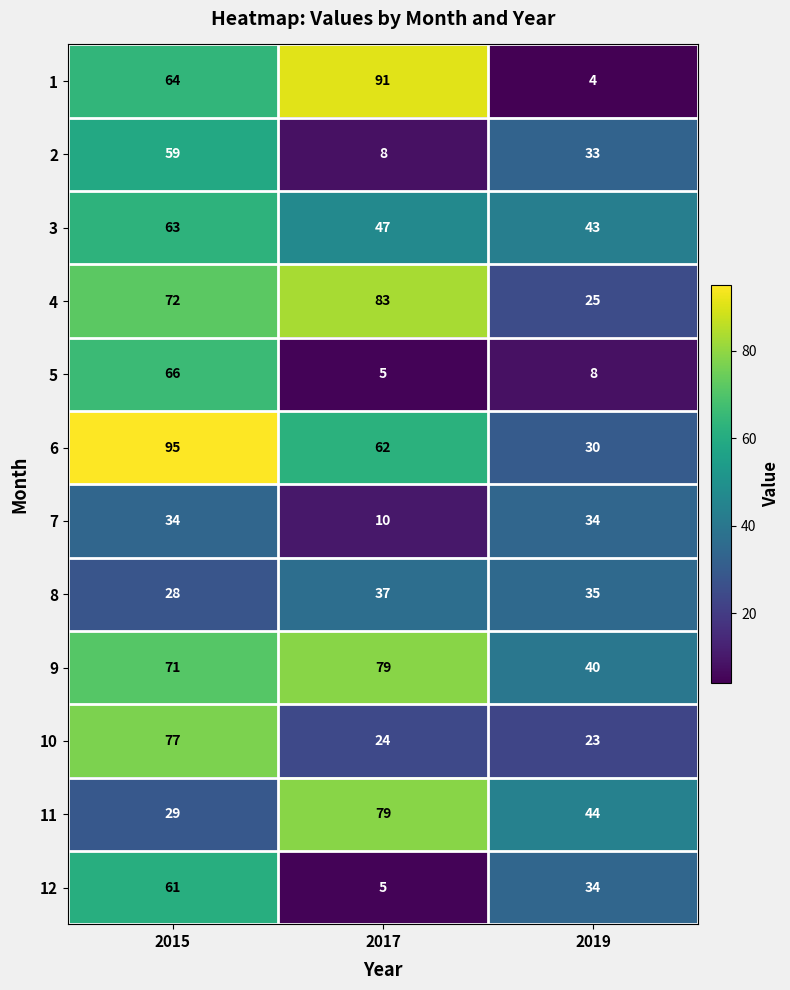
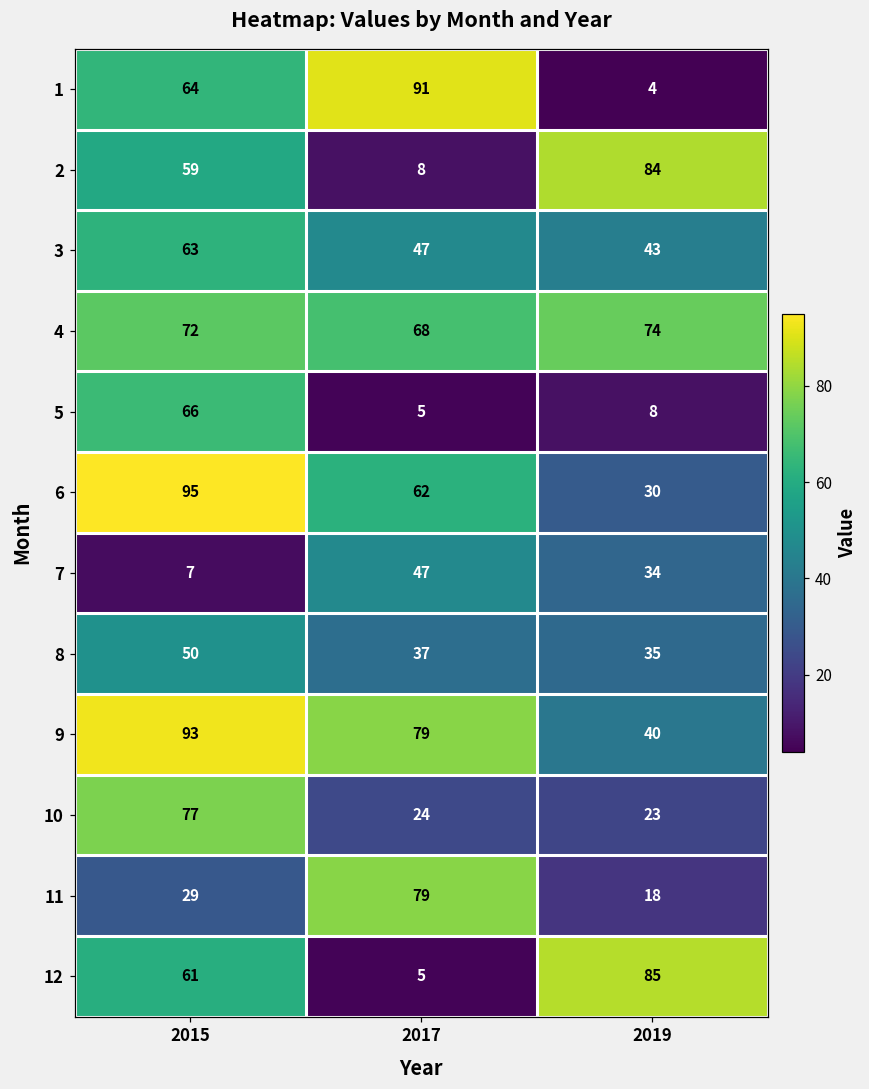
2, 2019: 33 -> 84
4, 2017: 83 -> 68
4, 2019: 25 -> 74
7, 2015: 34 -> 7
7, 2017: 10 -> 47
8, 2015: 28 -> 50
9, 2015: 71 -> 93
11, 2019: 44 -> 18
12, 2019: 34 -> 85
